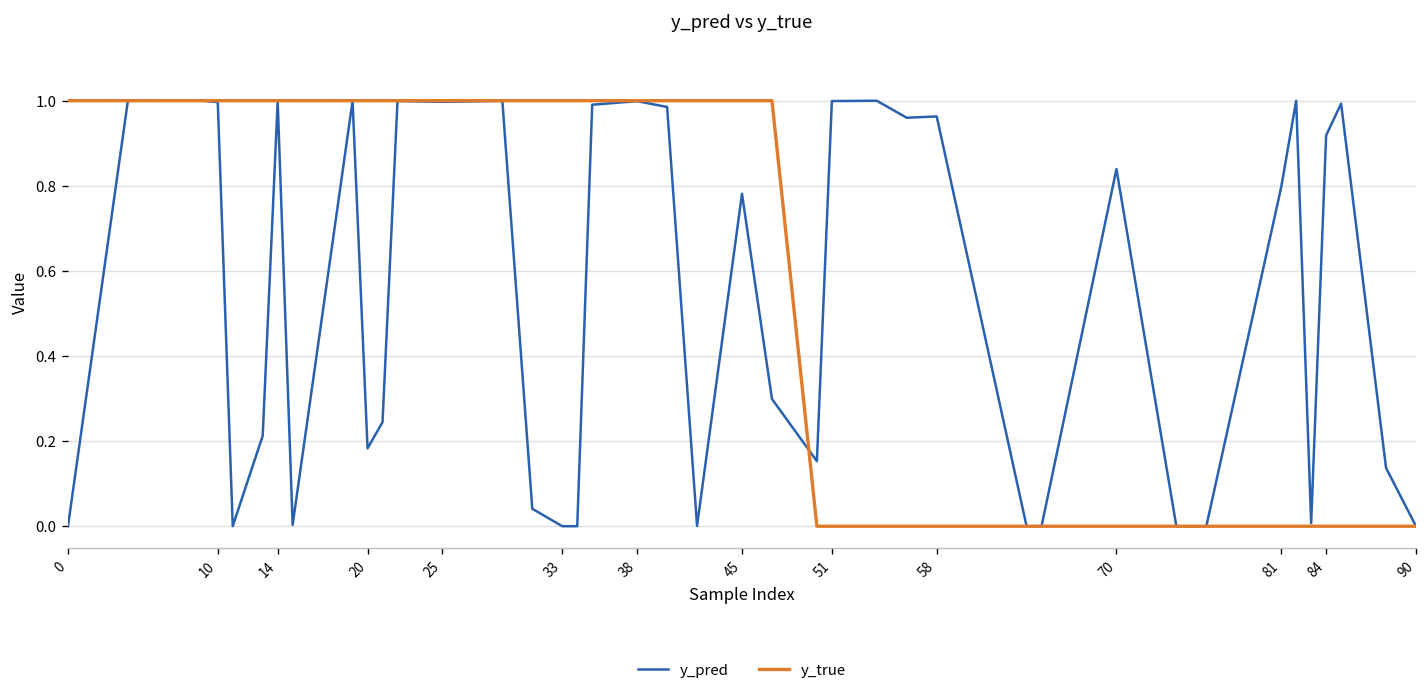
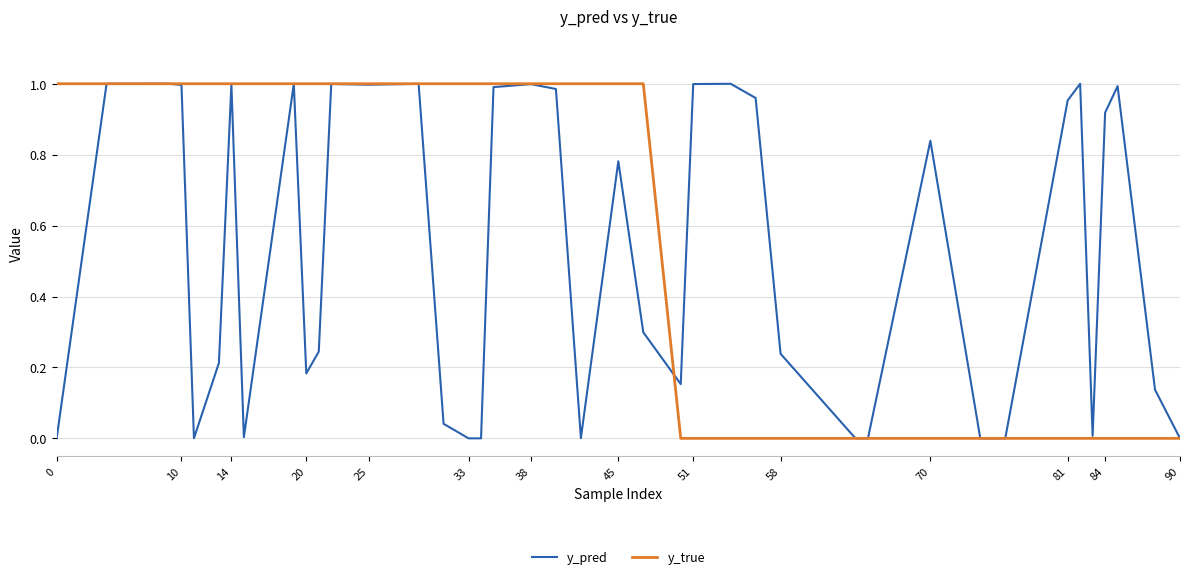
y_pred, 58: 0.96 -> 0.24
y_pred, 81: 0.80 -> 0.95
